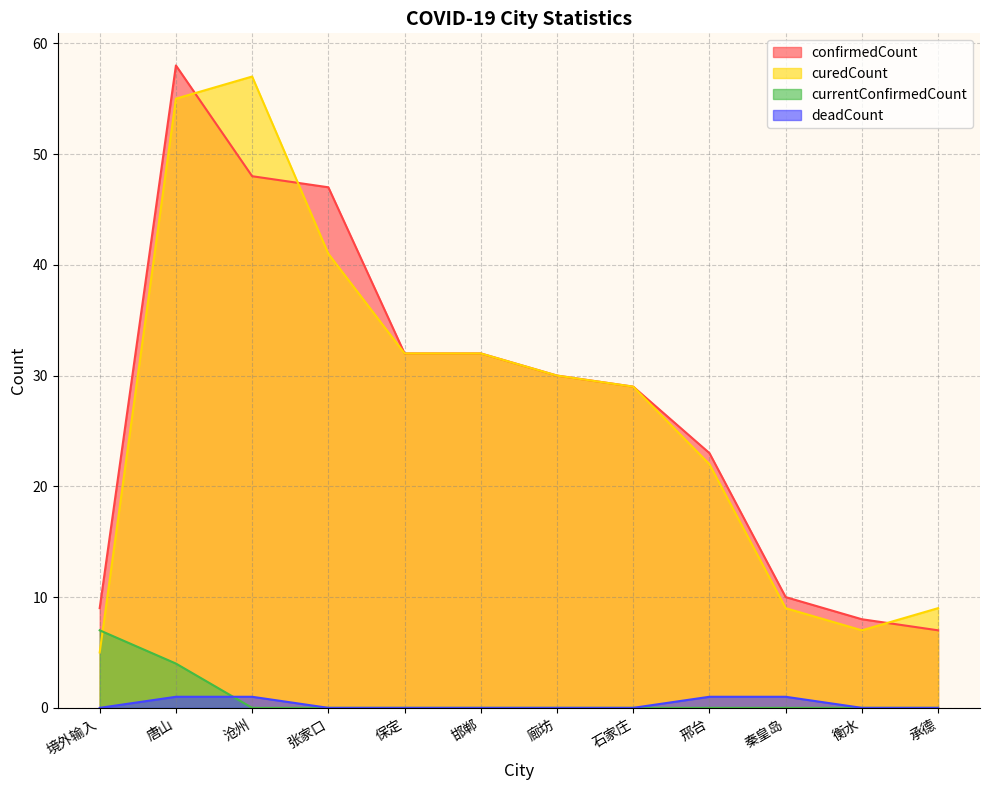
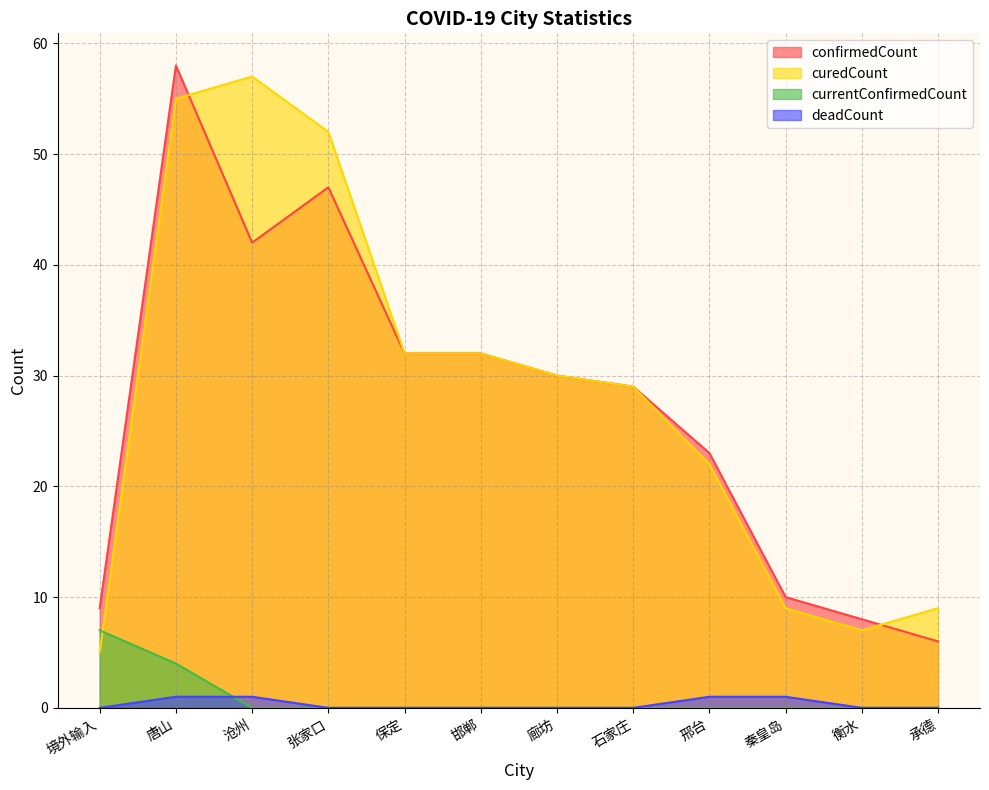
confirmedCount, 沧州: 48 -> 42
curedCount, 张家口: 41 -> 52
confirmedCount, 承德: 7 -> 6
